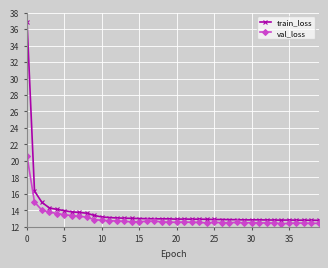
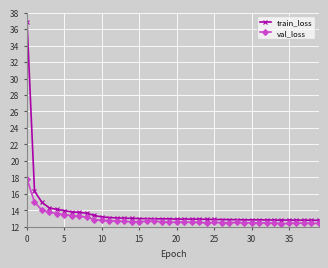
val_loss, 0: 21 -> 18
